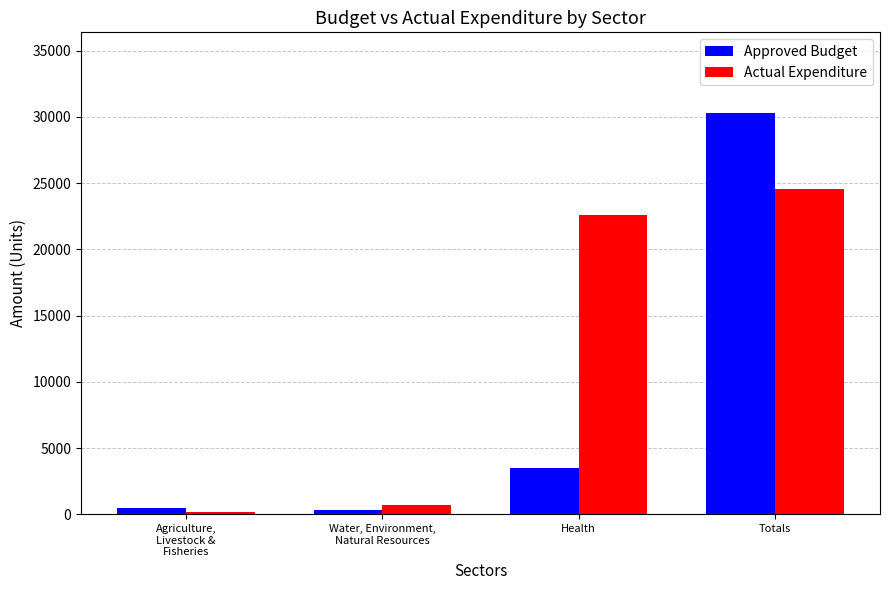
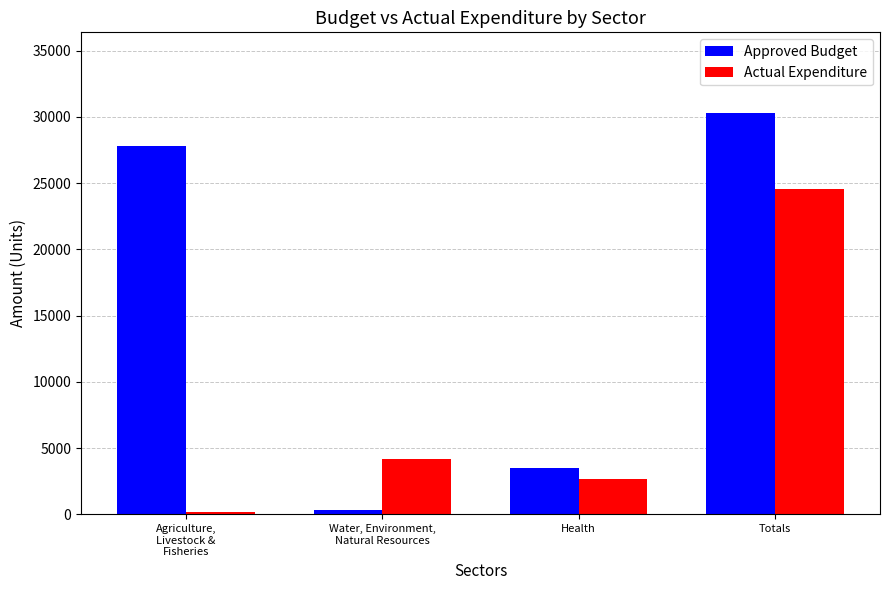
Approved Budget, Agriculture, Livestock & Fisheries: 500 -> 27800
Actual Expenditure, Water, Environment, Natural Resources: 700 -> 4200
Actual Expenditure, Health: 22600 -> 2700
